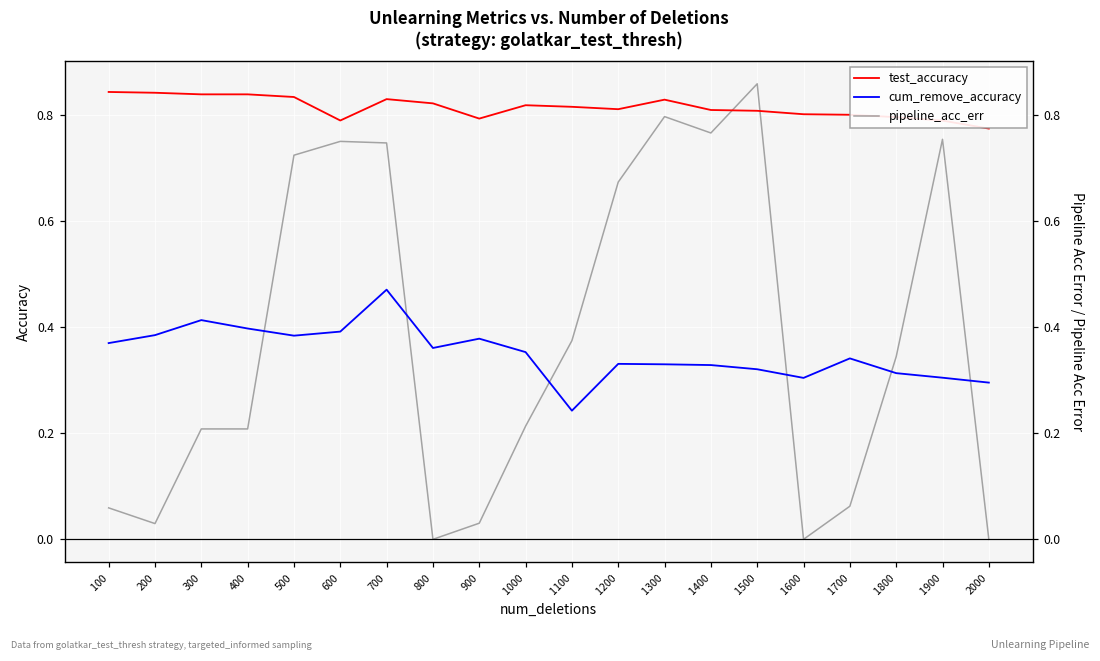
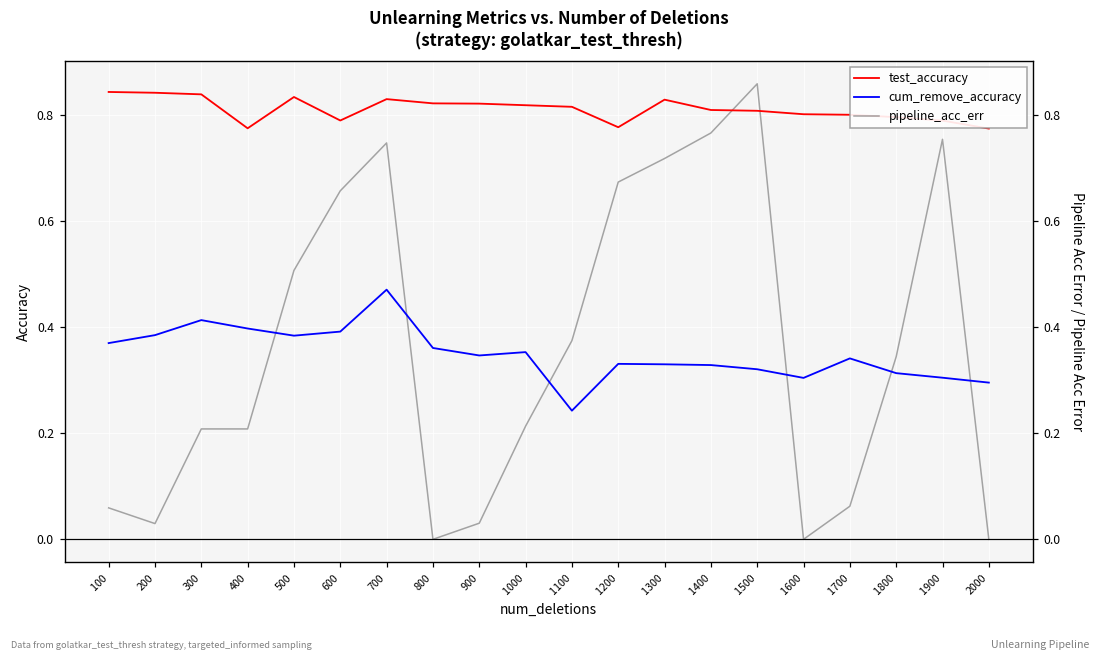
test_accuracy, 400: 0.84 -> 0.78
pipeline_acc_err, 500: 0.72 -> 0.51
pipeline_acc_err, 600: 0.75 -> 0.66
test_accuracy, 900: 0.79 -> 0.82
cum_remove_accuracy, 900: 0.38 -> 0.35
test_accuracy, 1200: 0.81 -> 0.78
pipeline_acc_err, 1300: 0.80 -> 0.72
